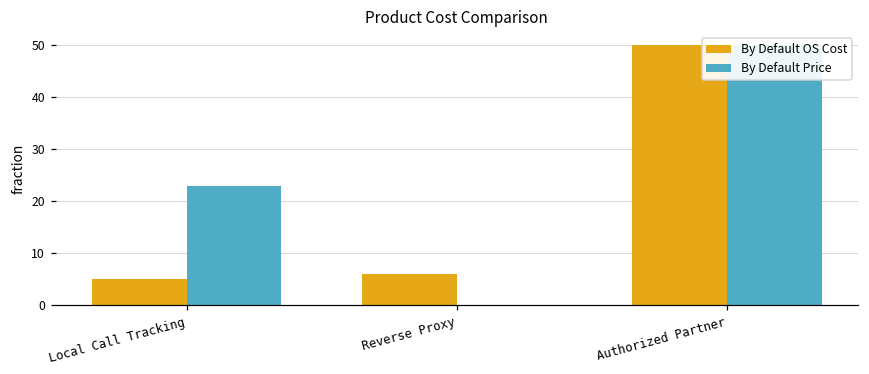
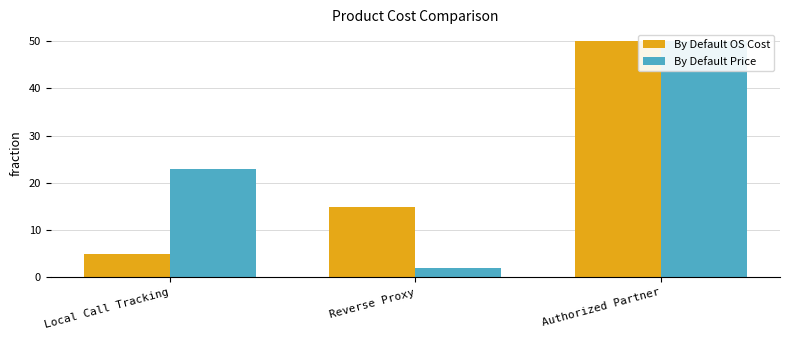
By Default OS Cost, Reverse Proxy: 6 -> 15
By Default Price, Reverse Proxy: 0 -> 2
